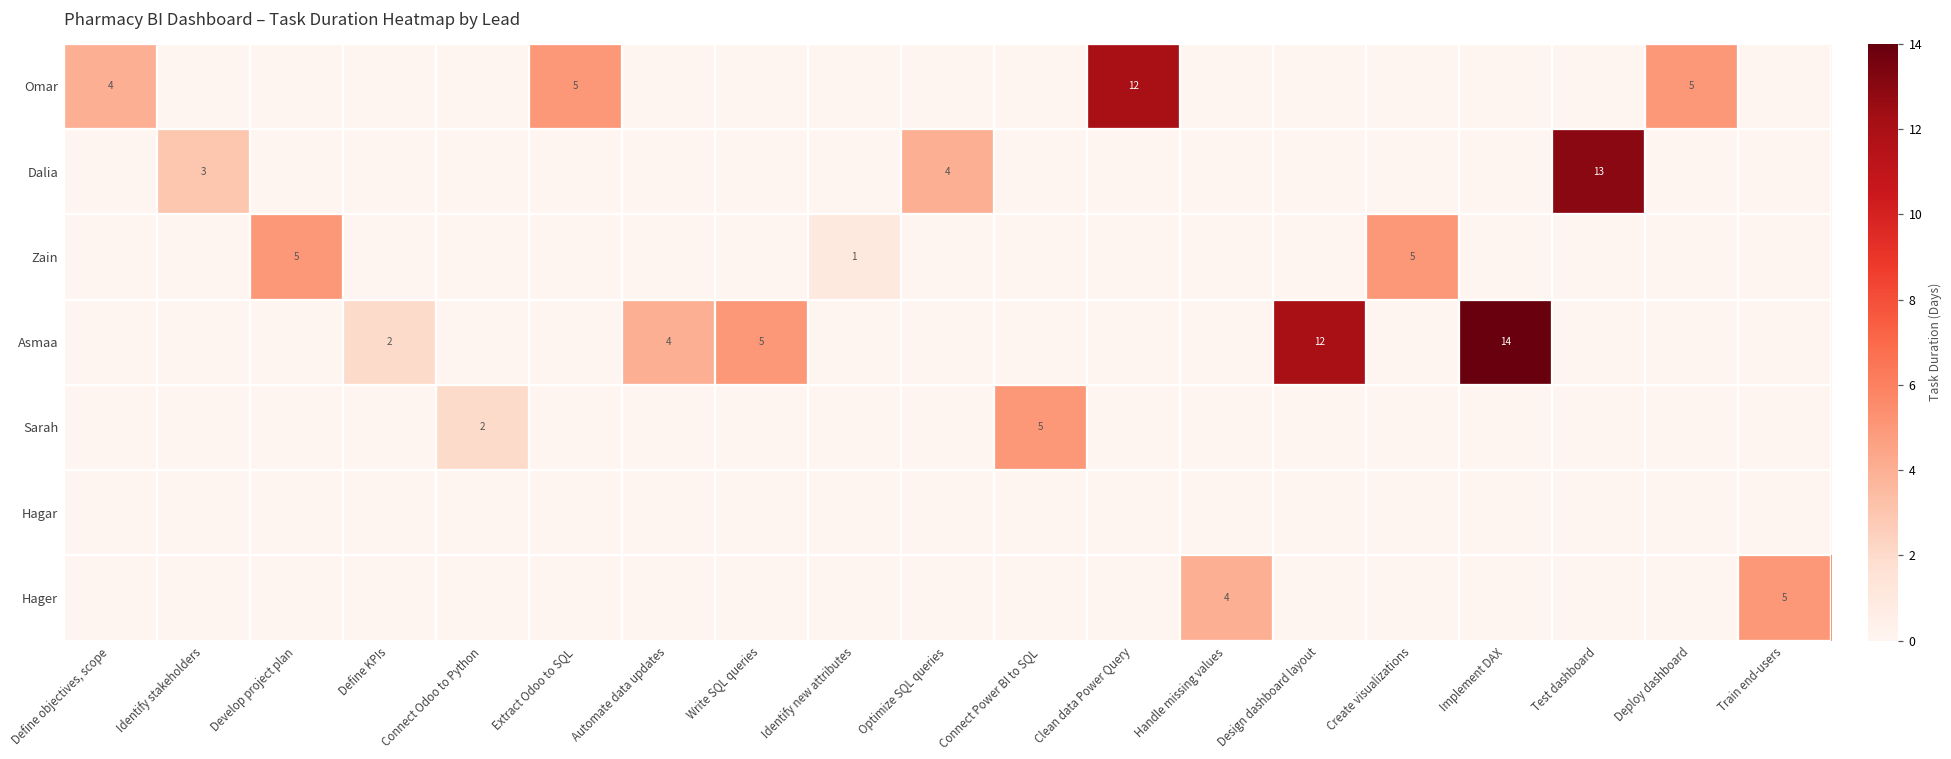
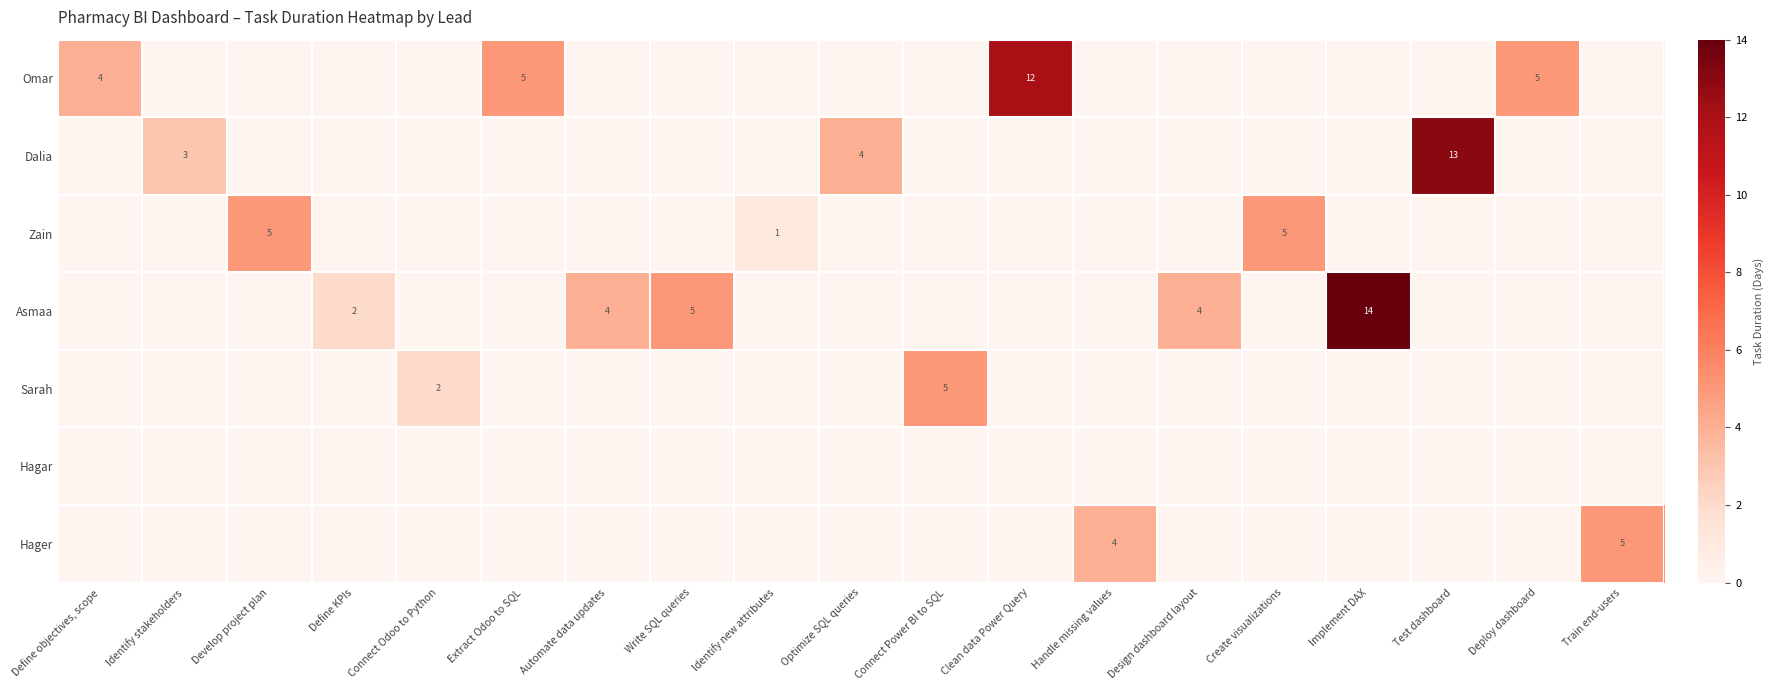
Asmaa, Design dashboard layout: 12 -> 4
